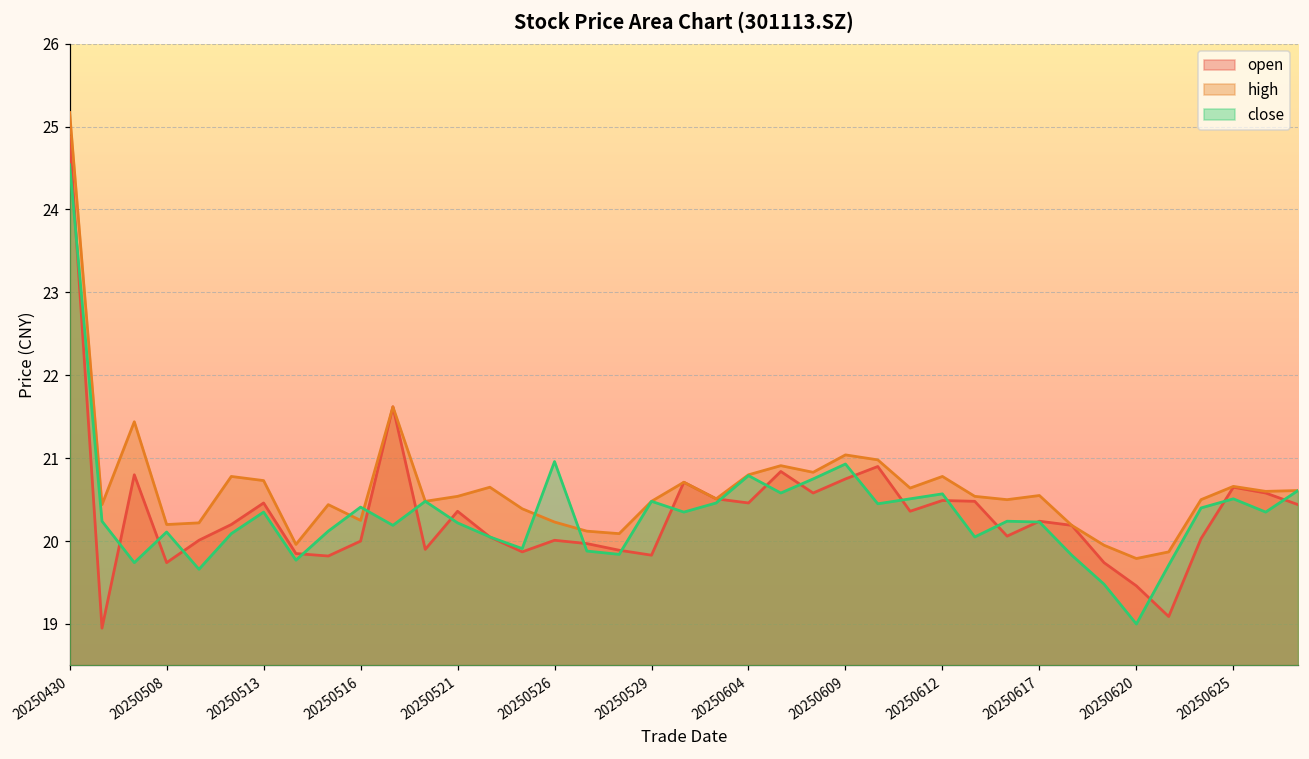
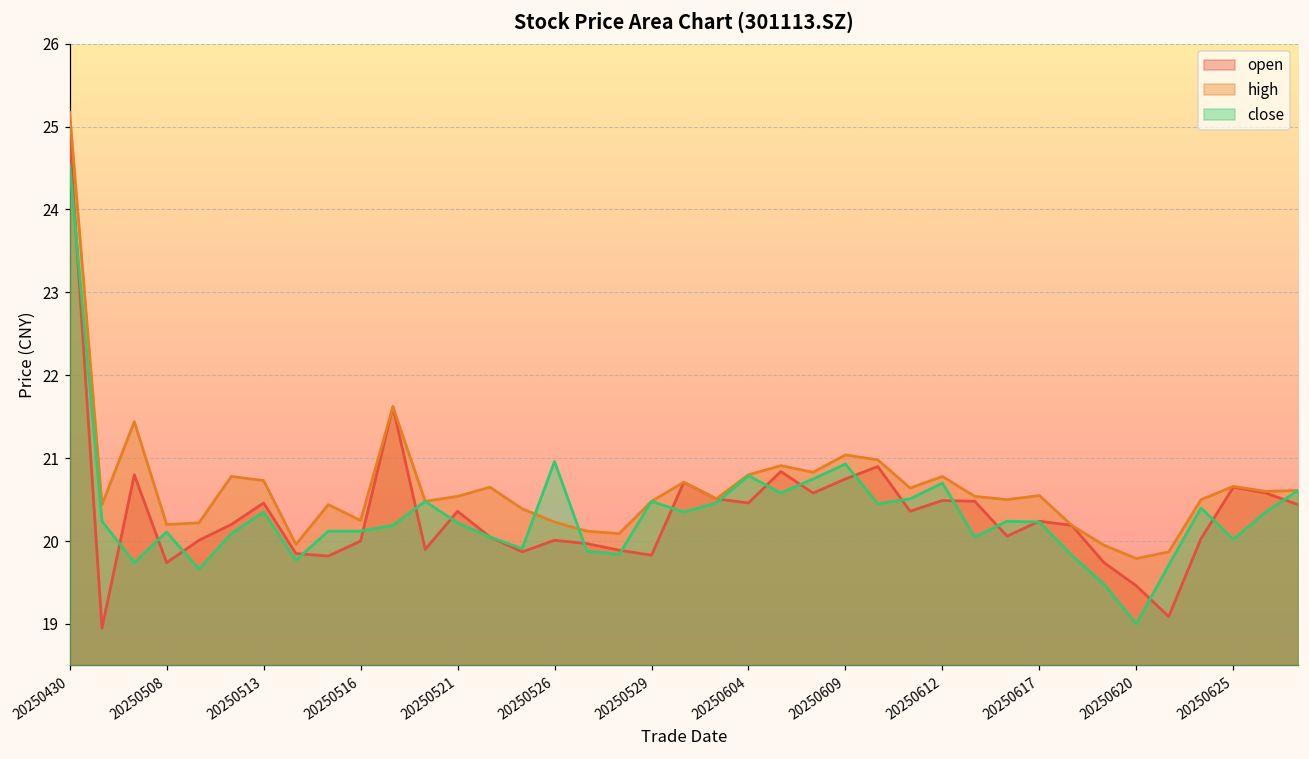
close, 20250516: 20.4 -> 20.1
close, 20250612: 20.6 -> 20.7
close, 20250625: 20.5 -> 20.0
